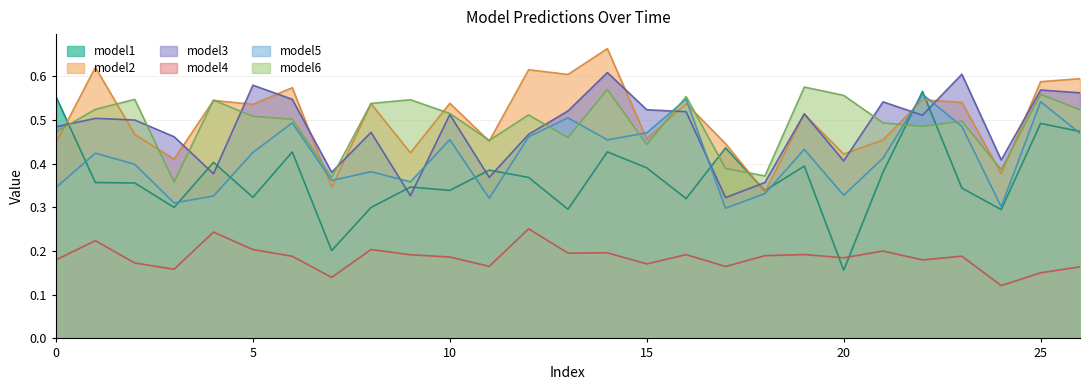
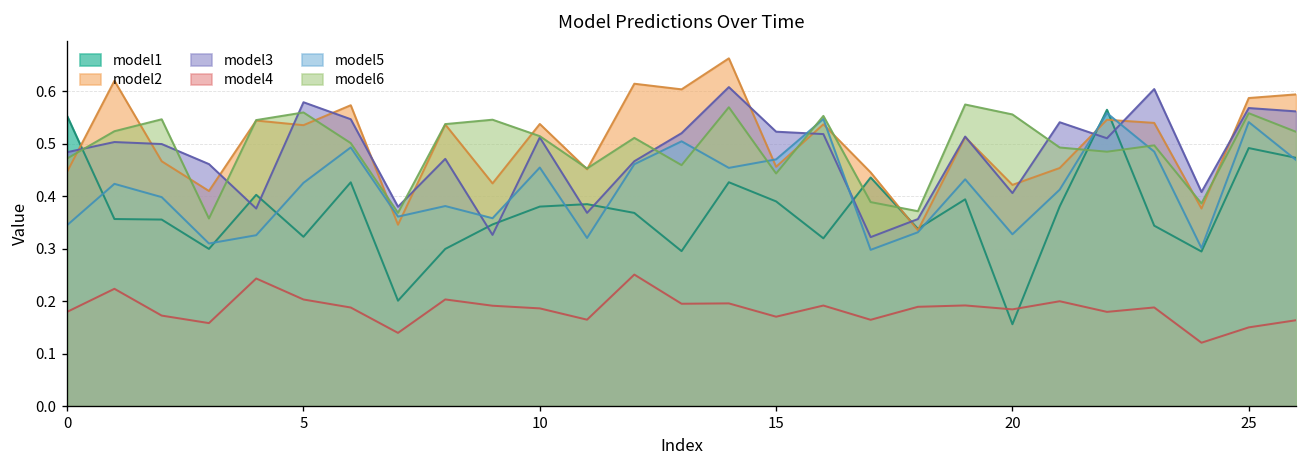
model6, 5: 0.51 -> 0.56
model1, 10: 0.34 -> 0.38
